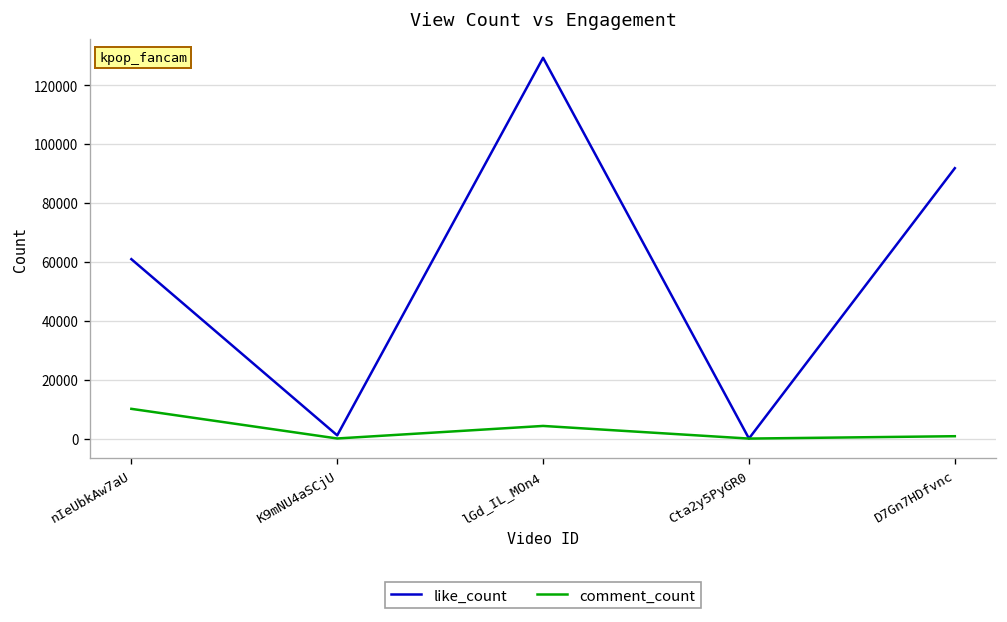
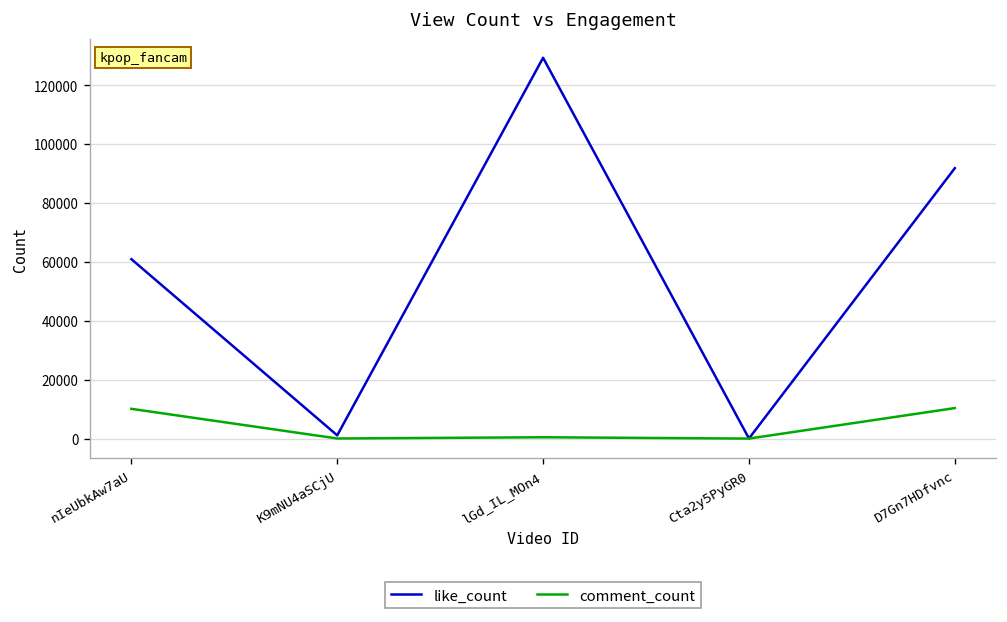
comment_count, lGd_IL_MOn4: 4000 -> 0
comment_count, D7Gn7HDfvnc: 1000 -> 10000
